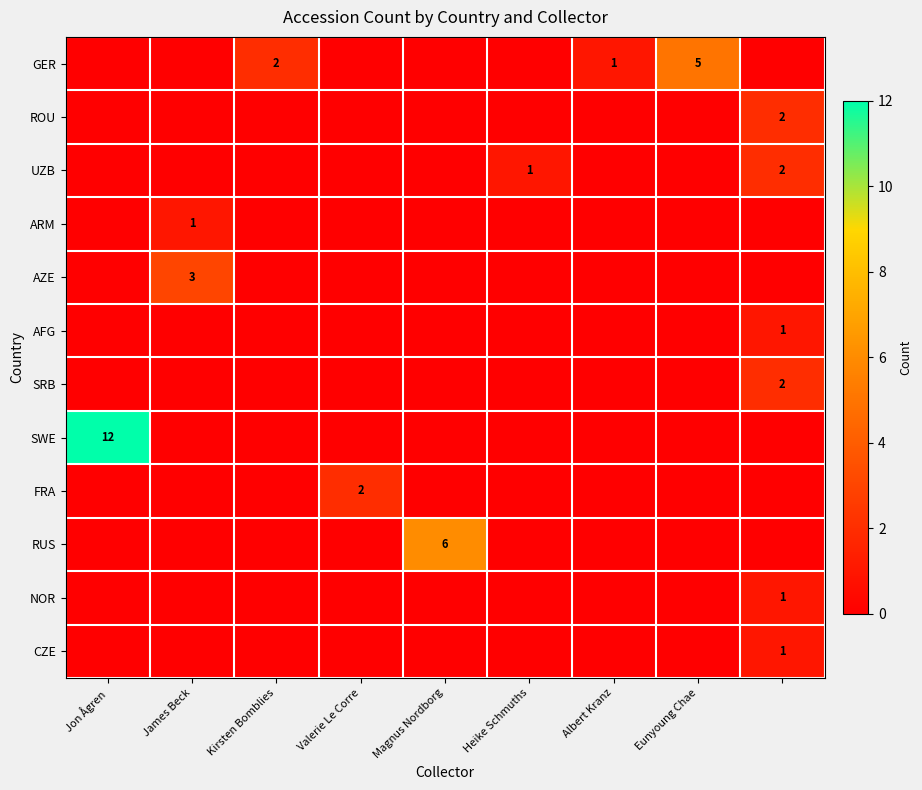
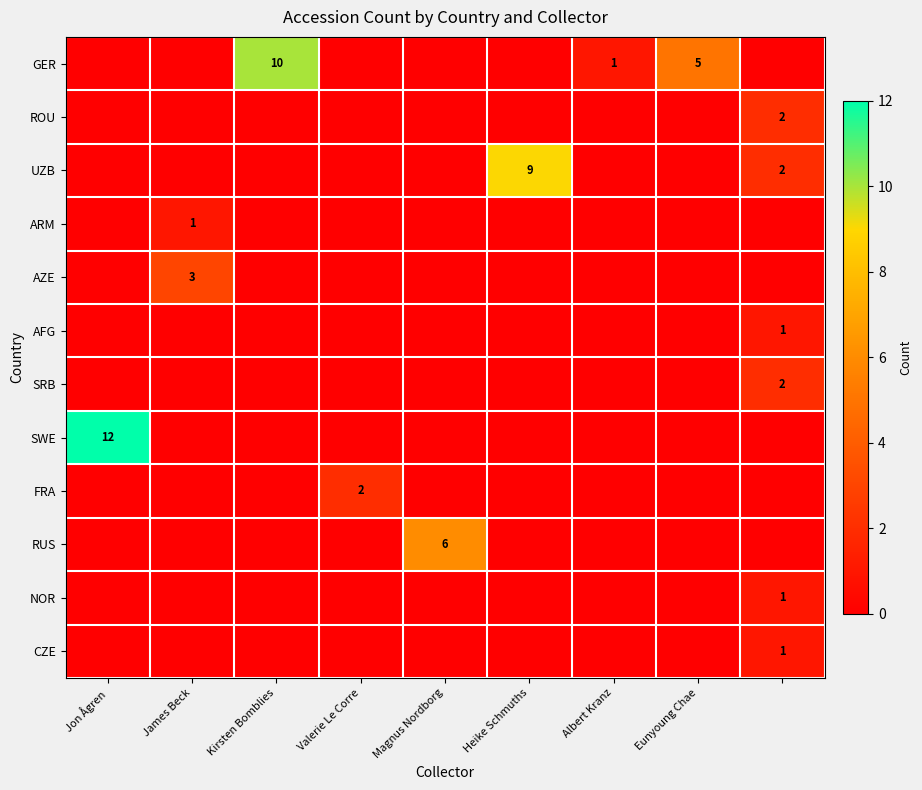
GER, Kirsten Bomblies: 2 -> 10
UZB, Heike Schmuths: 1 -> 9
